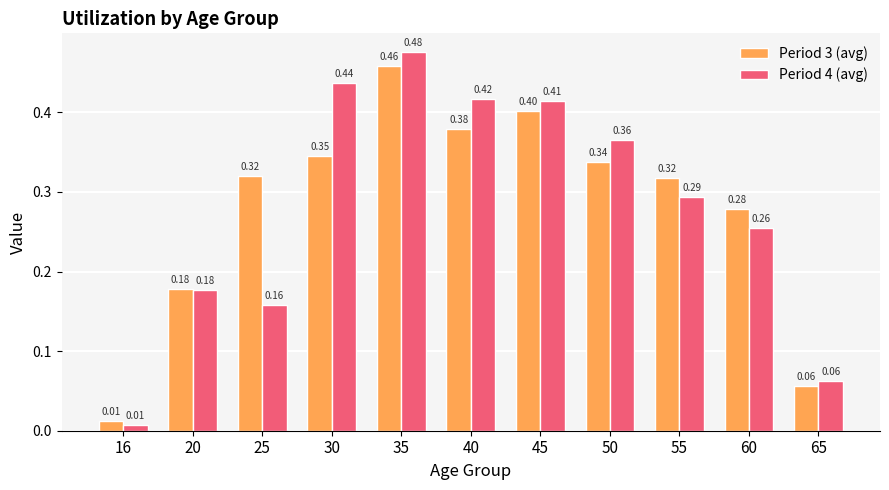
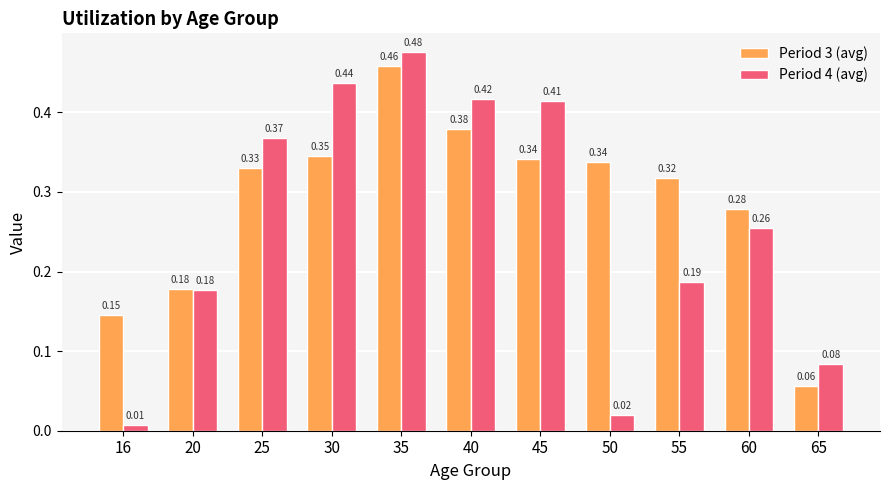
Period 3 (avg), 16: 0.01 -> 0.15
Period 3 (avg), 25: 0.32 -> 0.33
Period 4 (avg), 25: 0.16 -> 0.37
Period 3 (avg), 45: 0.40 -> 0.34
Period 4 (avg), 50: 0.36 -> 0.02
Period 4 (avg), 55: 0.29 -> 0.19
Period 4 (avg), 65: 0.06 -> 0.08
